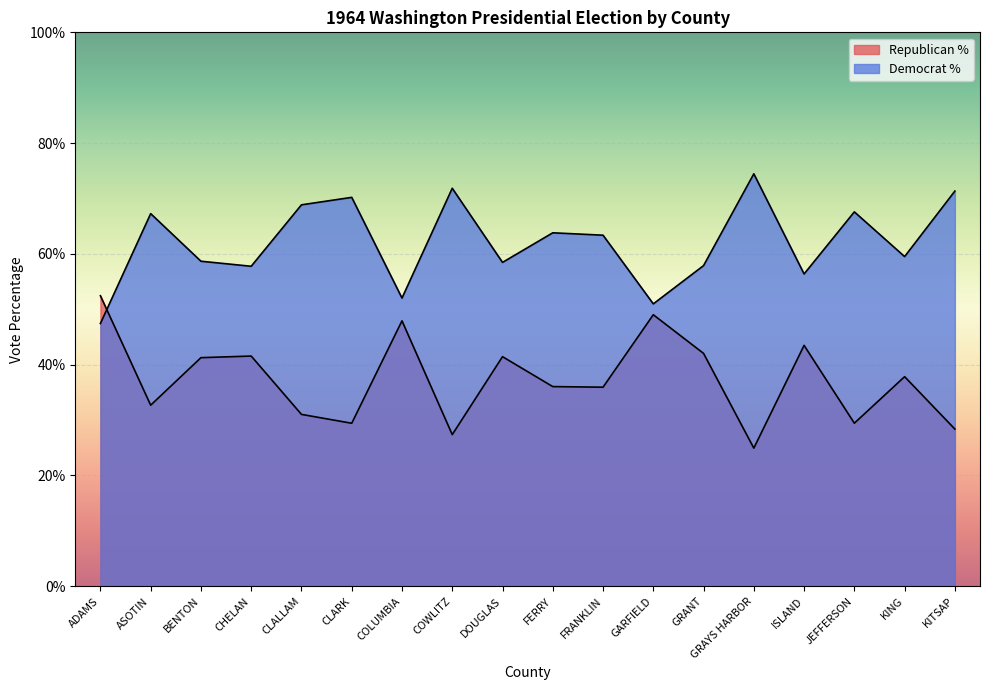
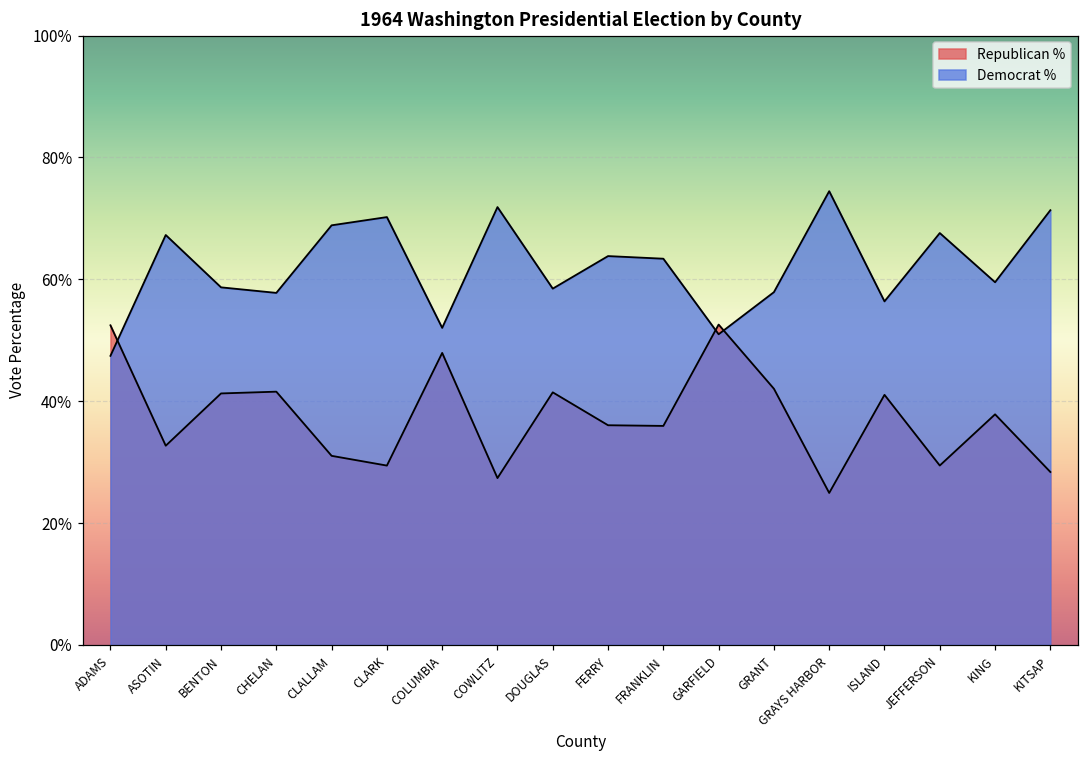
Republican %, GARFIELD: 49% -> 53%
Republican %, ISLAND: 43% -> 41%
